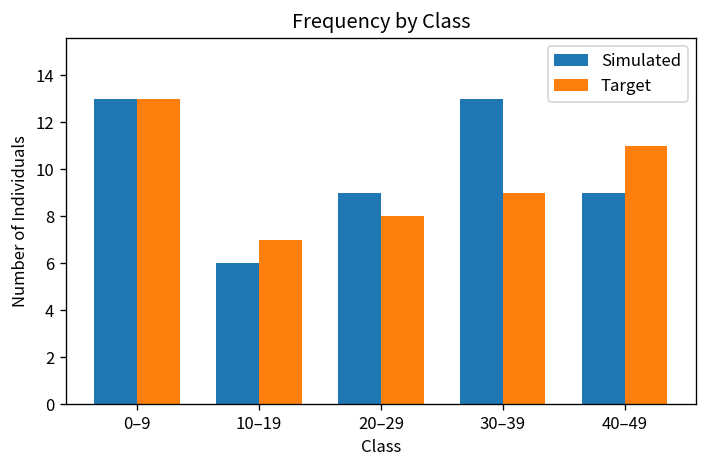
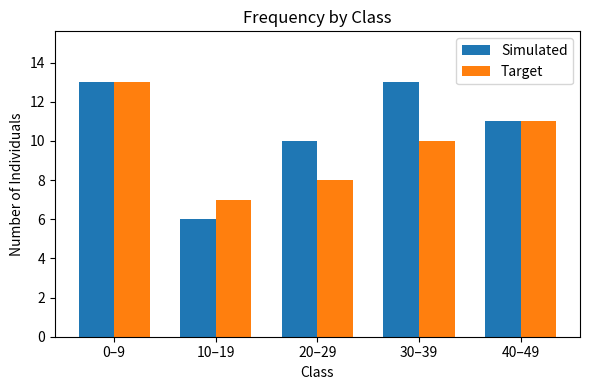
Simulated, 20–29: 9 -> 10
Target, 30–39: 9 -> 10
Simulated, 40–49: 9 -> 11
